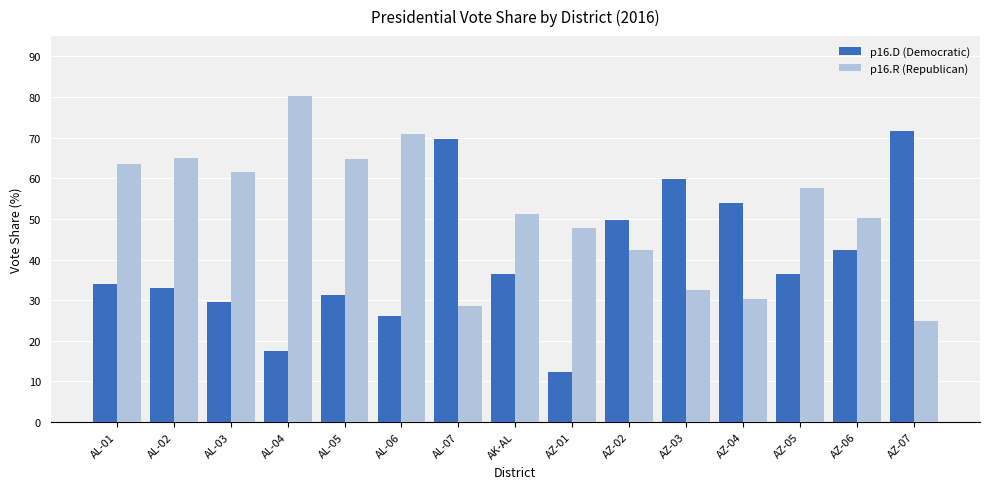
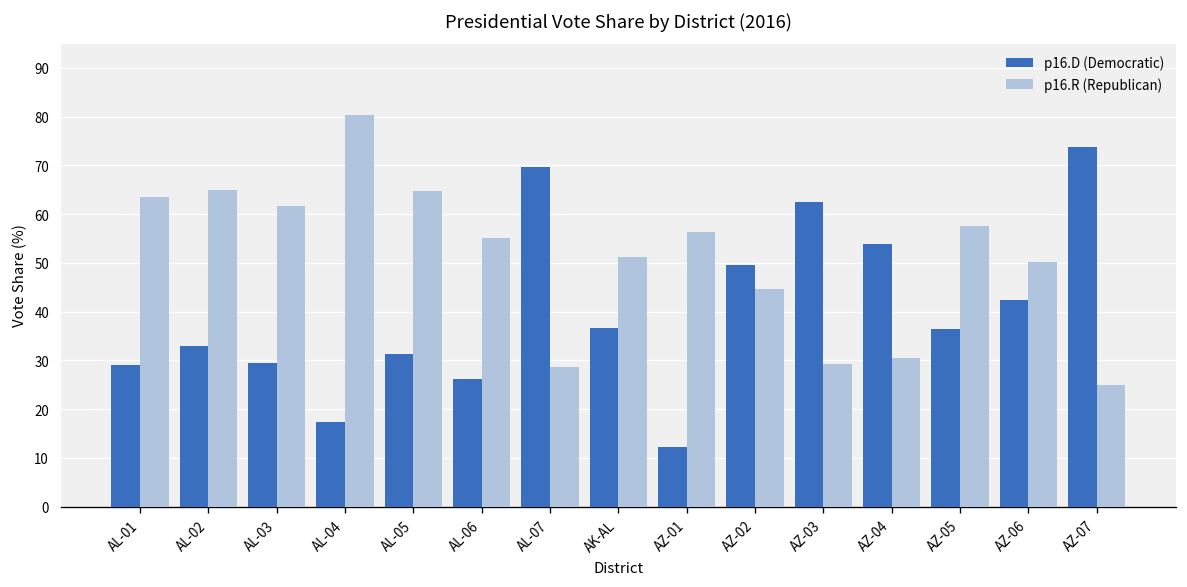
p16.D (Democratic), AL-01: 34 -> 29
p16.R (Republican), AL-06: 71 -> 55
p16.R (Republican), AZ-01: 48 -> 56
p16.R (Republican), AZ-02: 42 -> 45
p16.D (Democratic), AZ-03: 60 -> 62
p16.R (Republican), AZ-03: 33 -> 29
p16.D (Democratic), AZ-07: 72 -> 74
